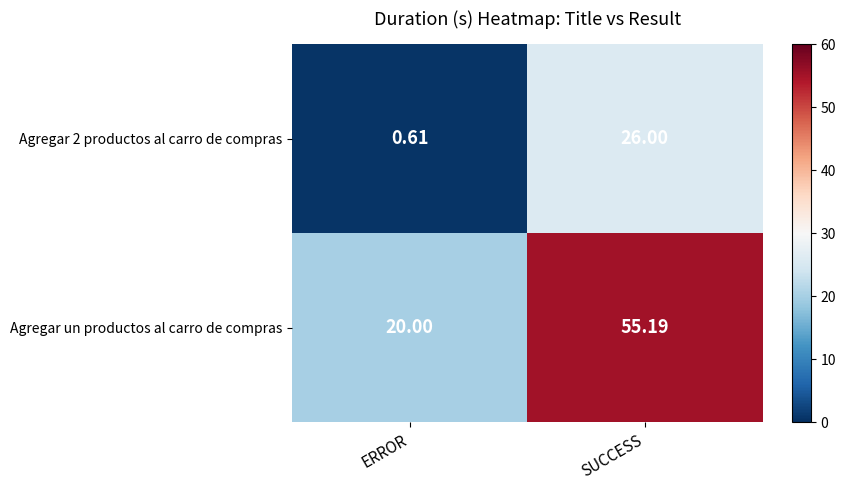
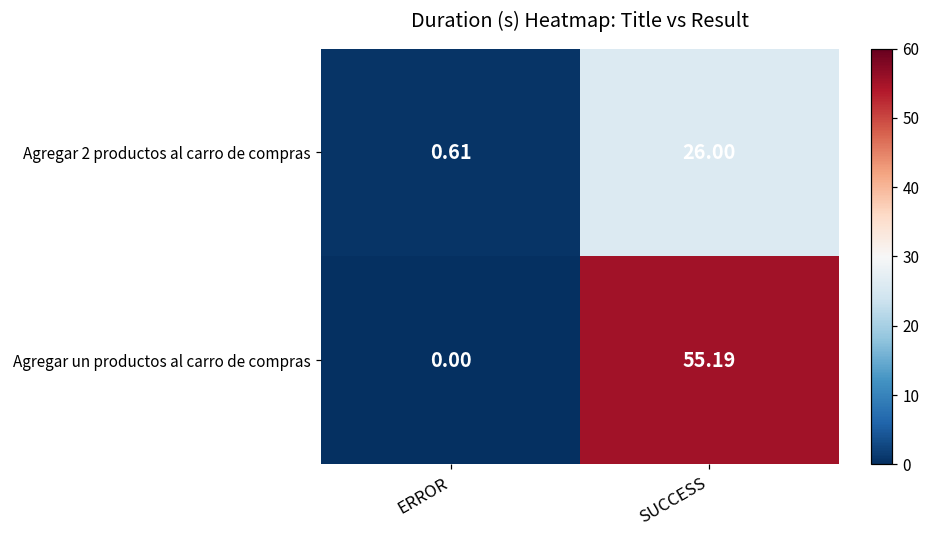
Agregar un productos al carro de compras, ERROR: 20.00 -> 0.00
